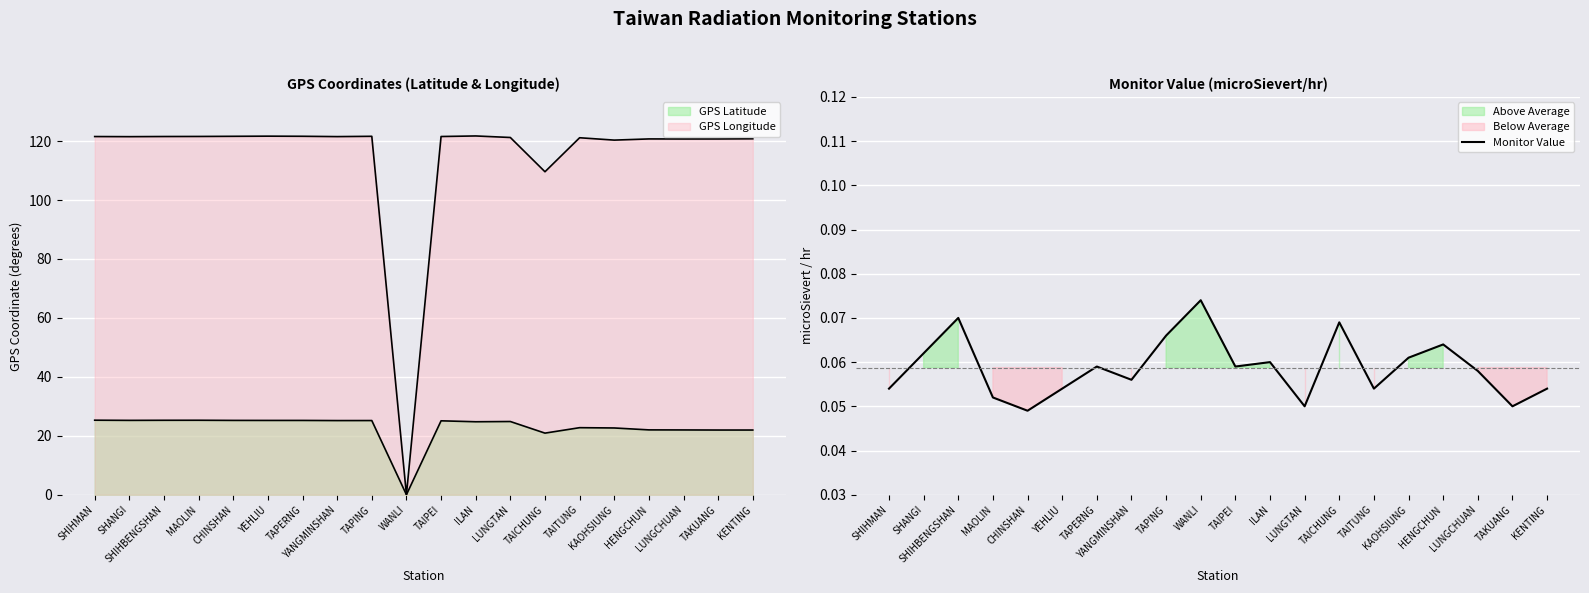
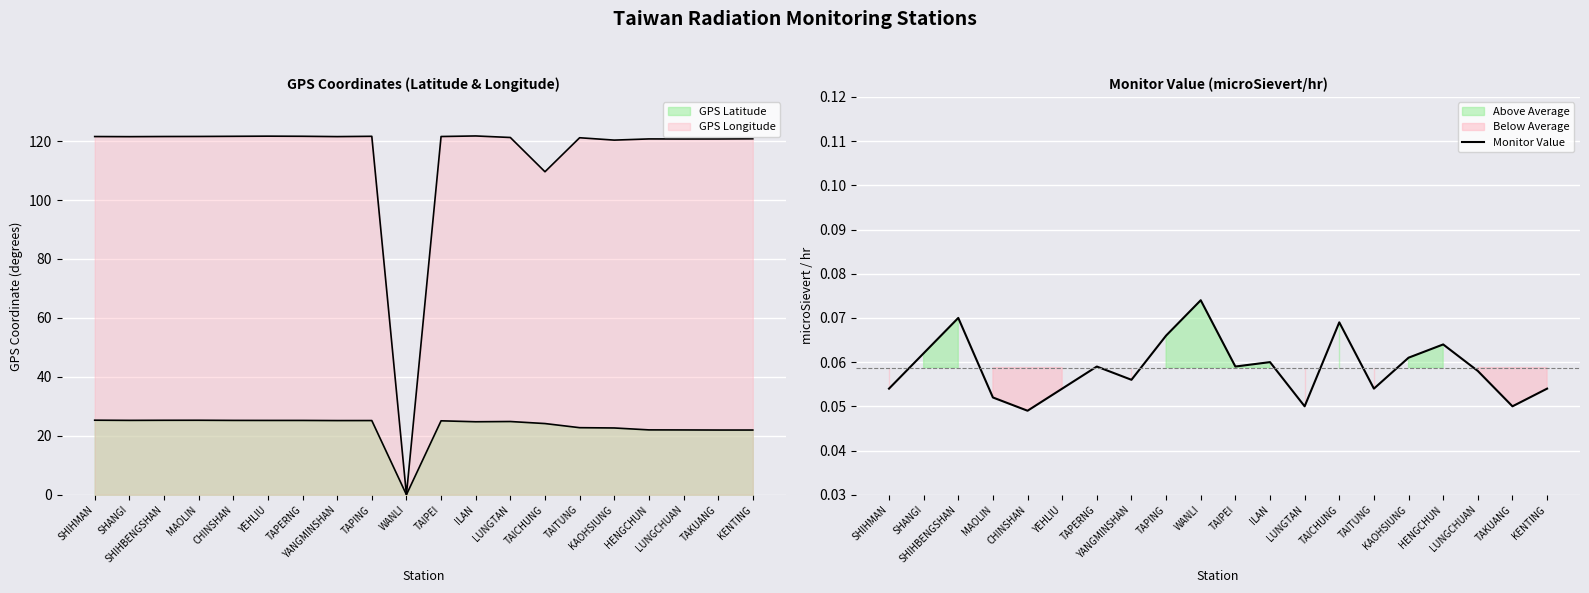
GPS Coordinates (Latitude & Longitude), GPS Latitude, TAICHUNG: 21 -> 24
